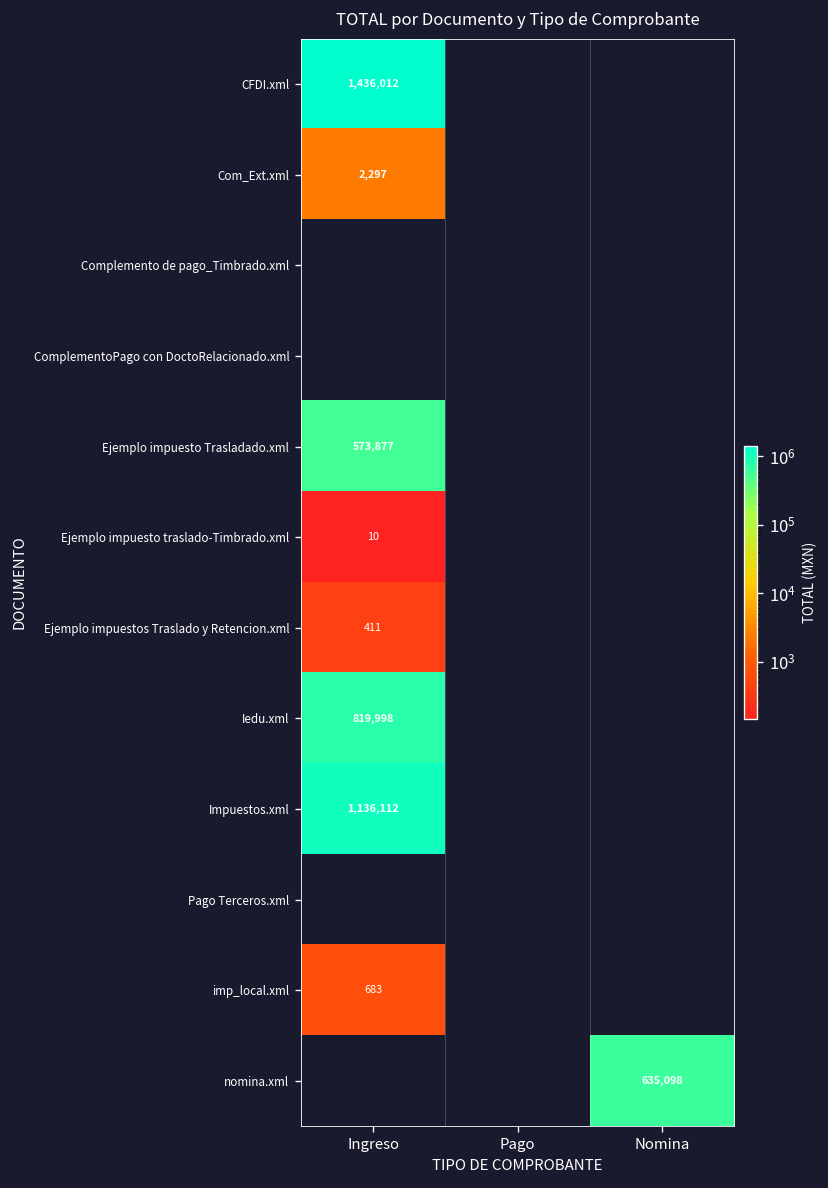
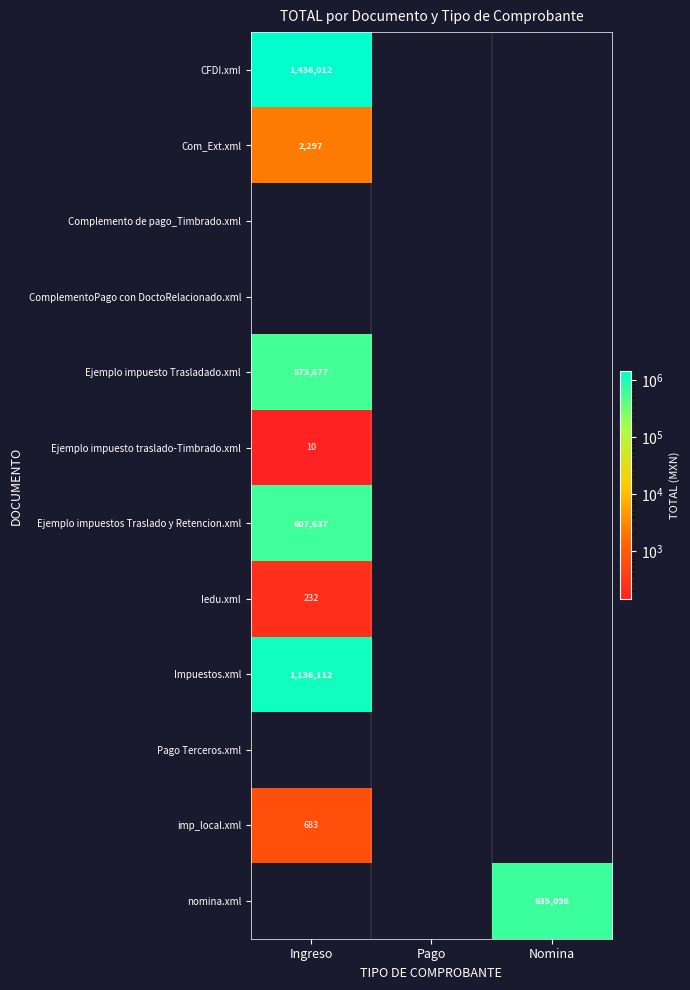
Ejemplo impuestos Traslado y Retencion.xml, Ingreso: 411 -> 607,637
Iedu.xml, Ingreso: 819,998 -> 232
